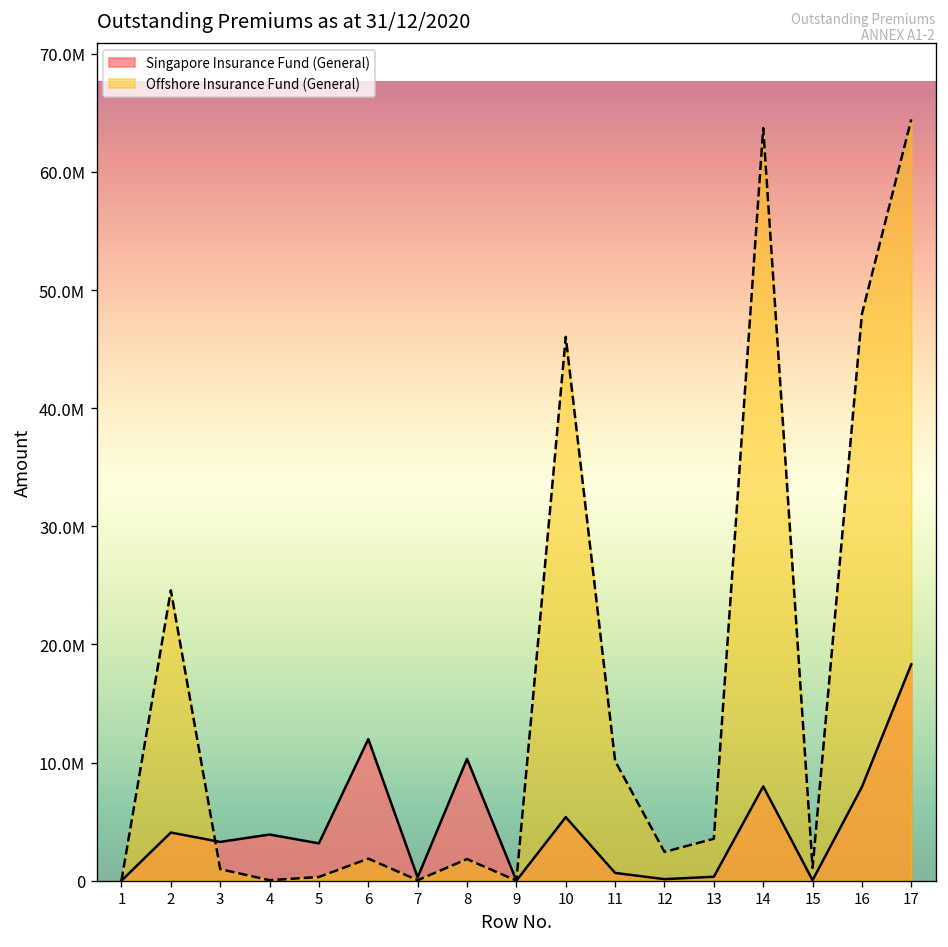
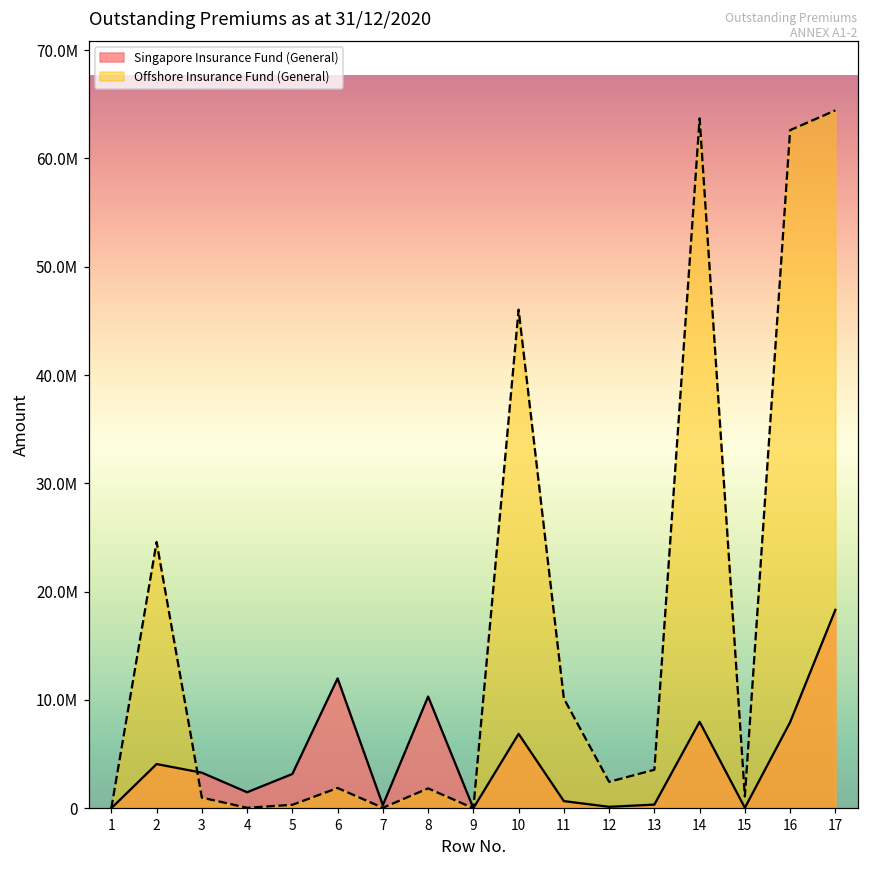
Singapore Insurance Fund (General), 4: 4000000 -> 1000000
Singapore Insurance Fund (General), 10: 5000000 -> 7000000
Offshore Insurance Fund (General), 16: 48000000 -> 63000000
